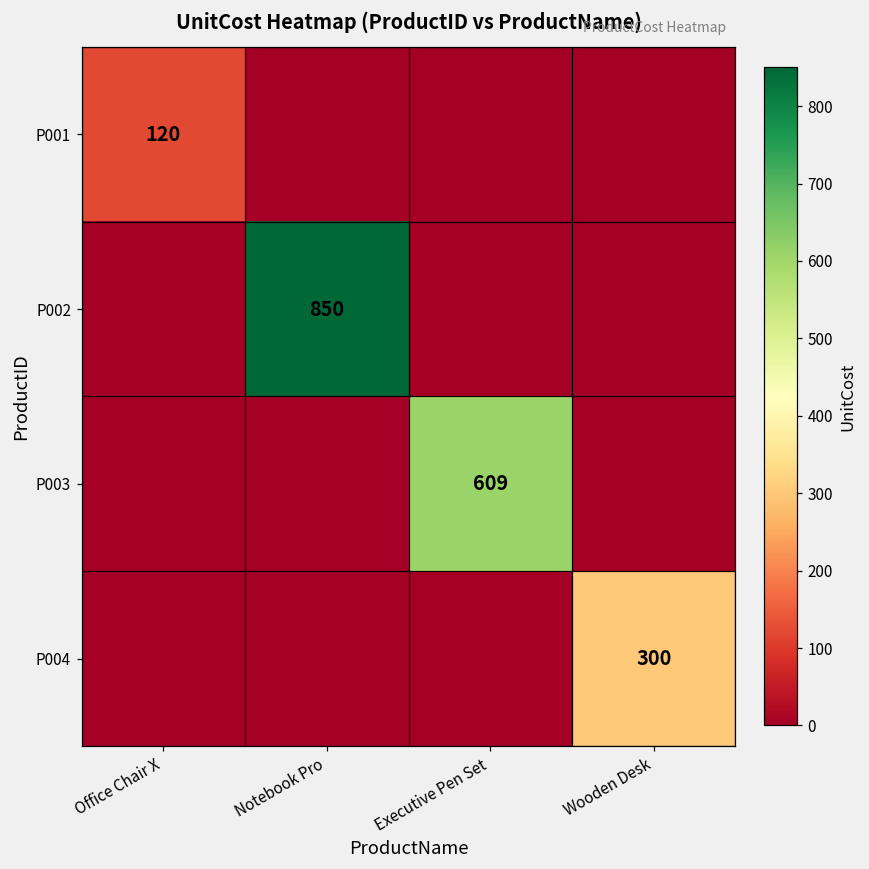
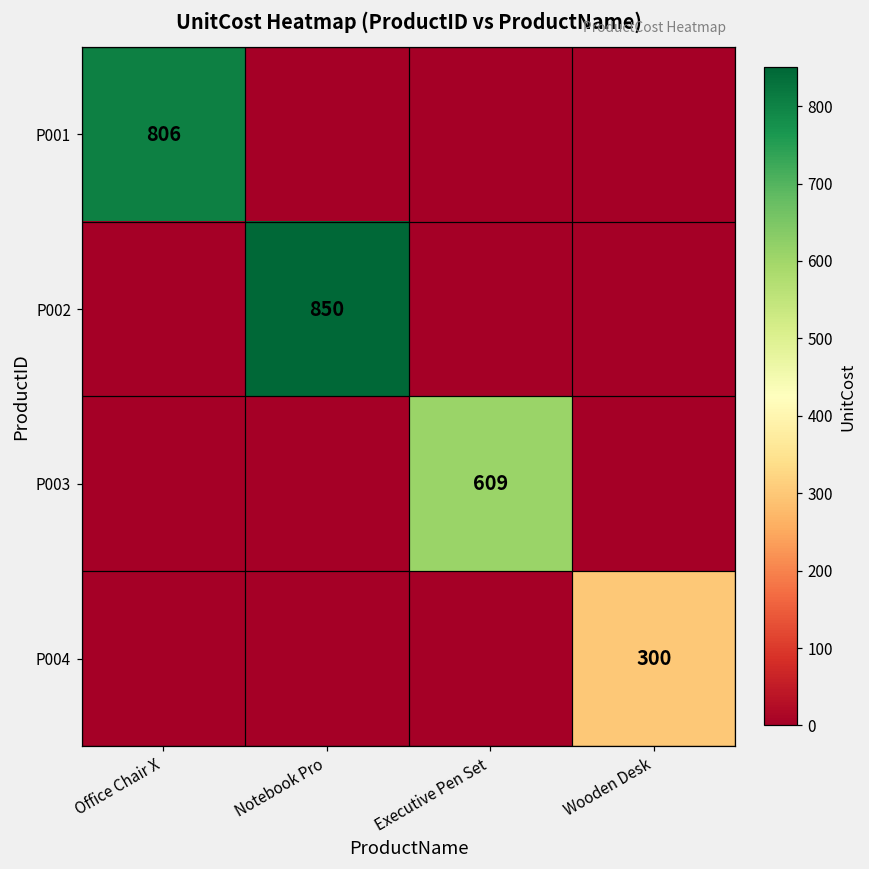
P001, Office Chair X: 120 -> 806
